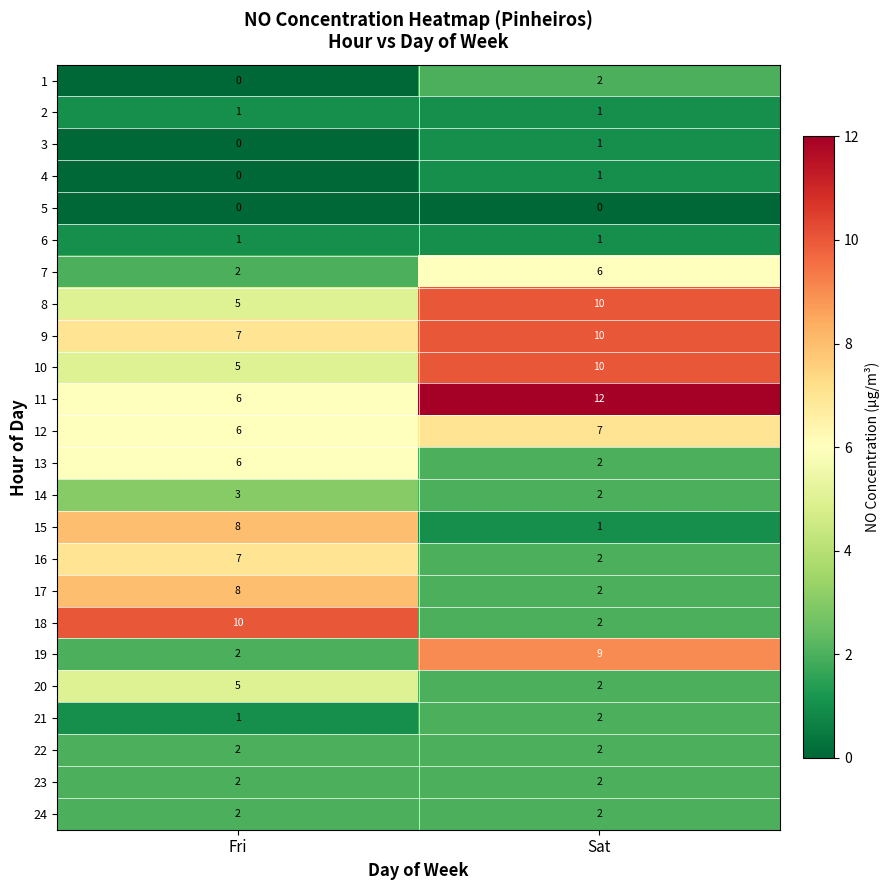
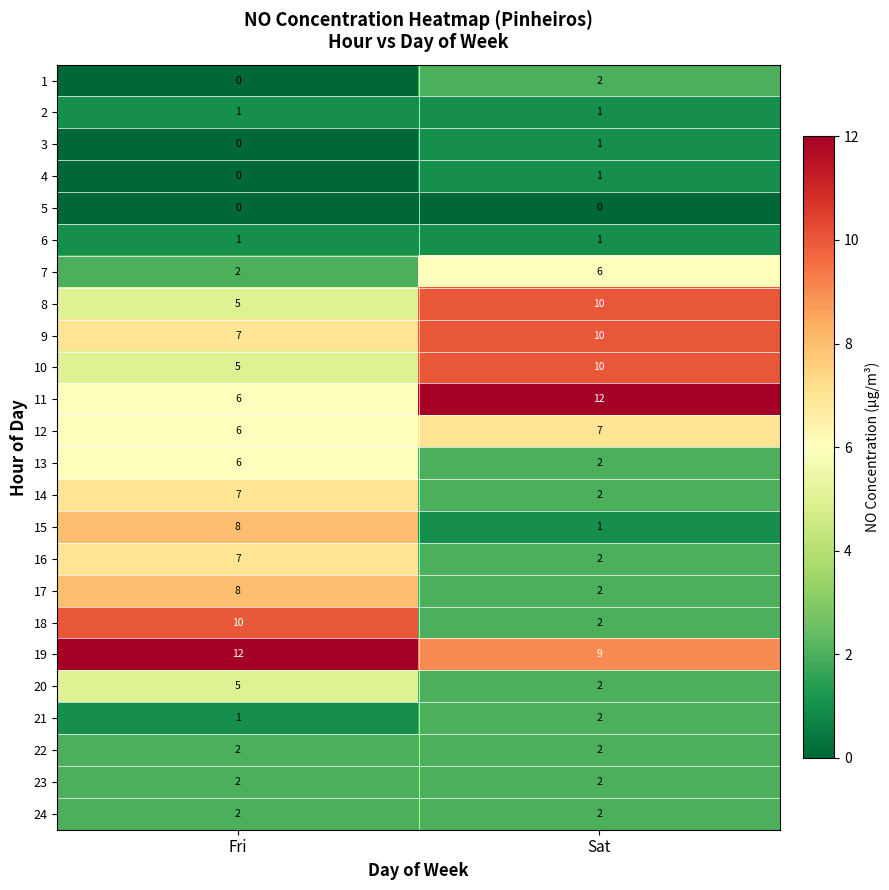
14, Fri: 3 -> 7
19, Fri: 2 -> 12
